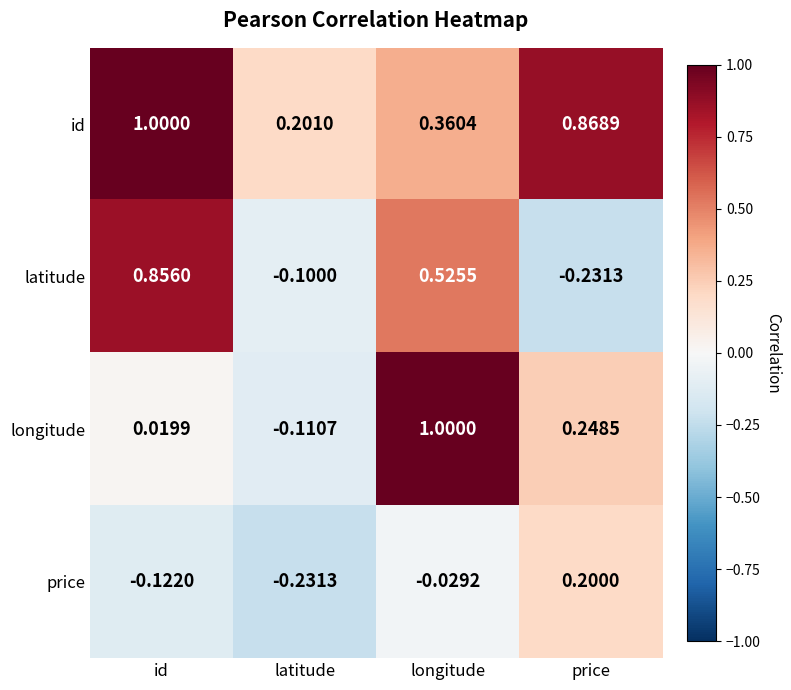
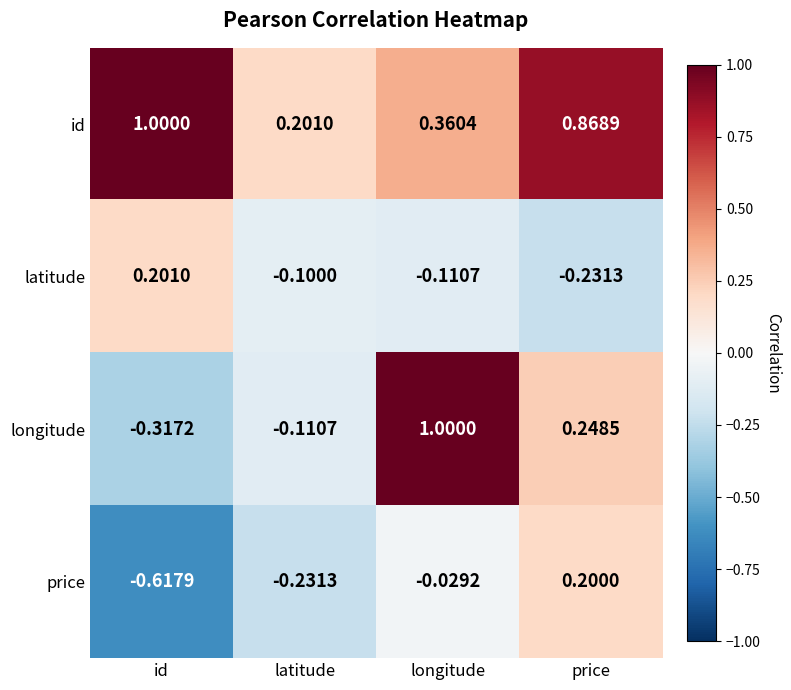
latitude, id: 0.8560 -> 0.2010
latitude, longitude: 0.5255 -> -0.1107
longitude, id: 0.0199 -> -0.3172
price, id: -0.1220 -> -0.6179
